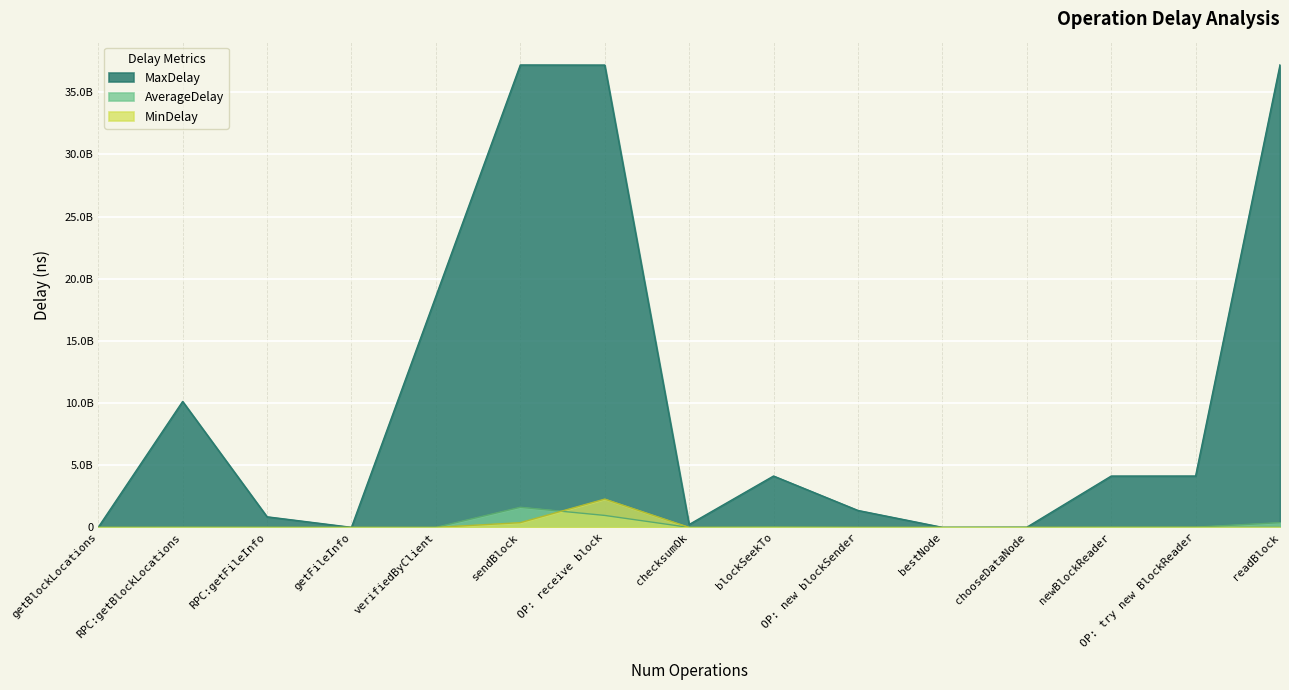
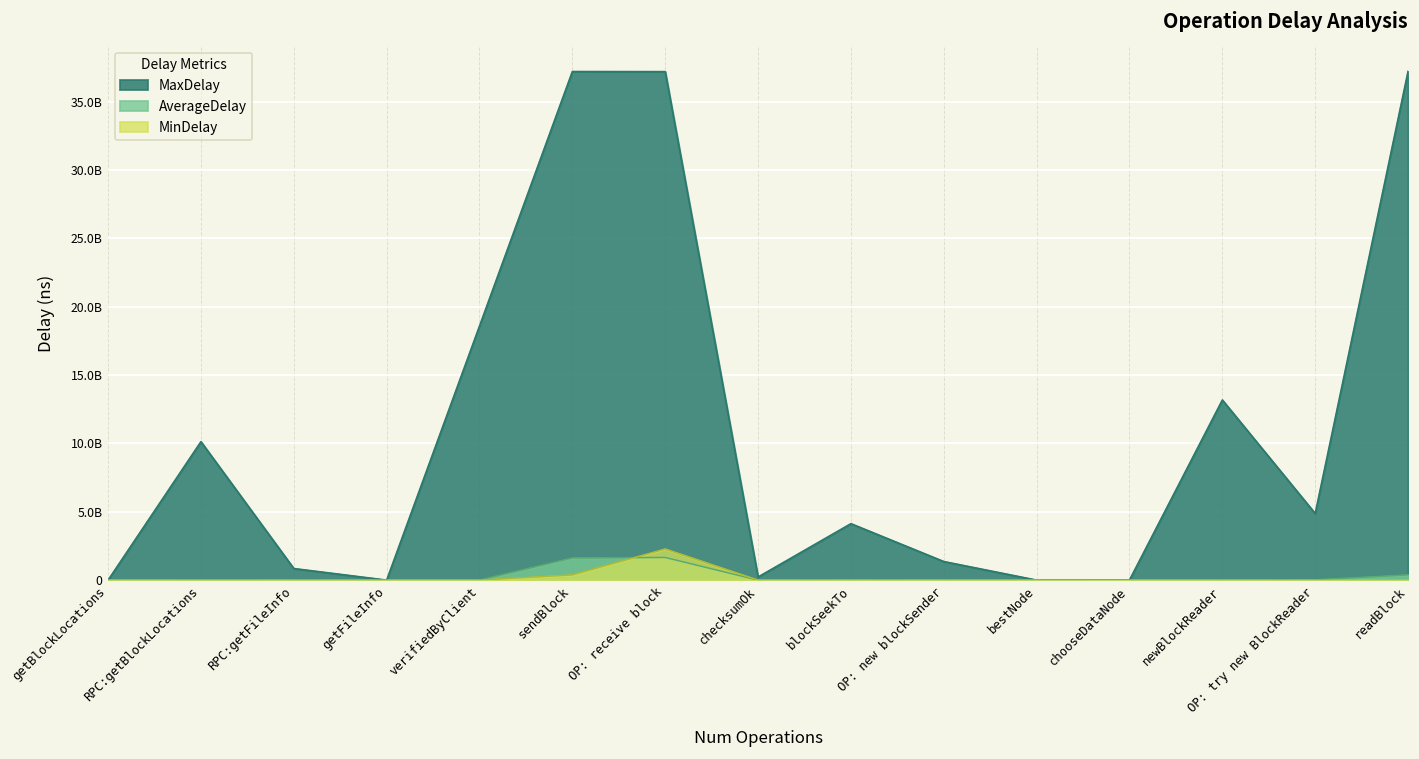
AverageDelay, OP: receive block: 1000000000 -> 1700000000
MaxDelay, newBlockReader: 4100000000 -> 13200000000
MaxDelay, OP: try new BlockReader: 4100000000 -> 4900000000
